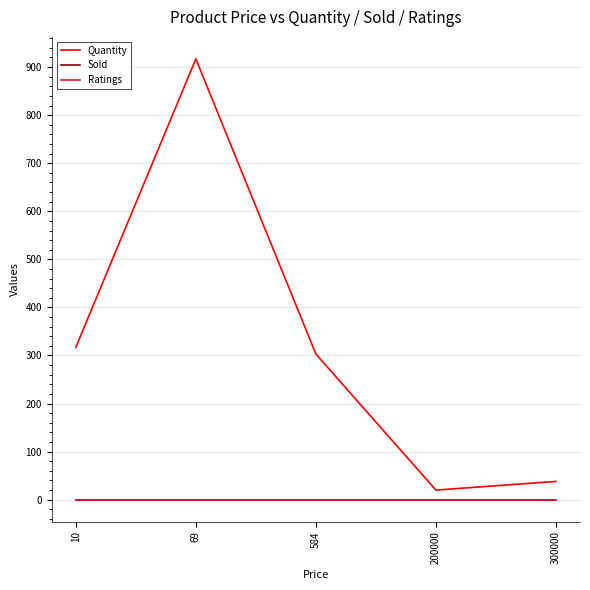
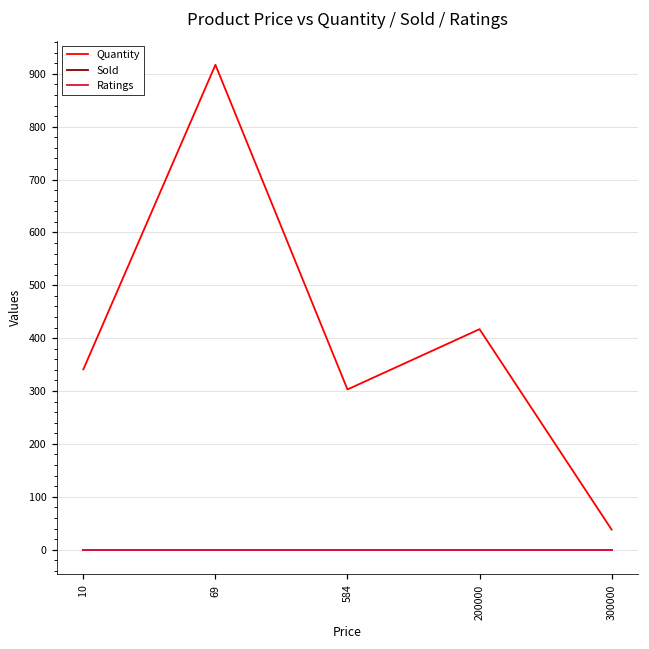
Quantity, 10: 320 -> 340
Quantity, 200000: 20 -> 420
